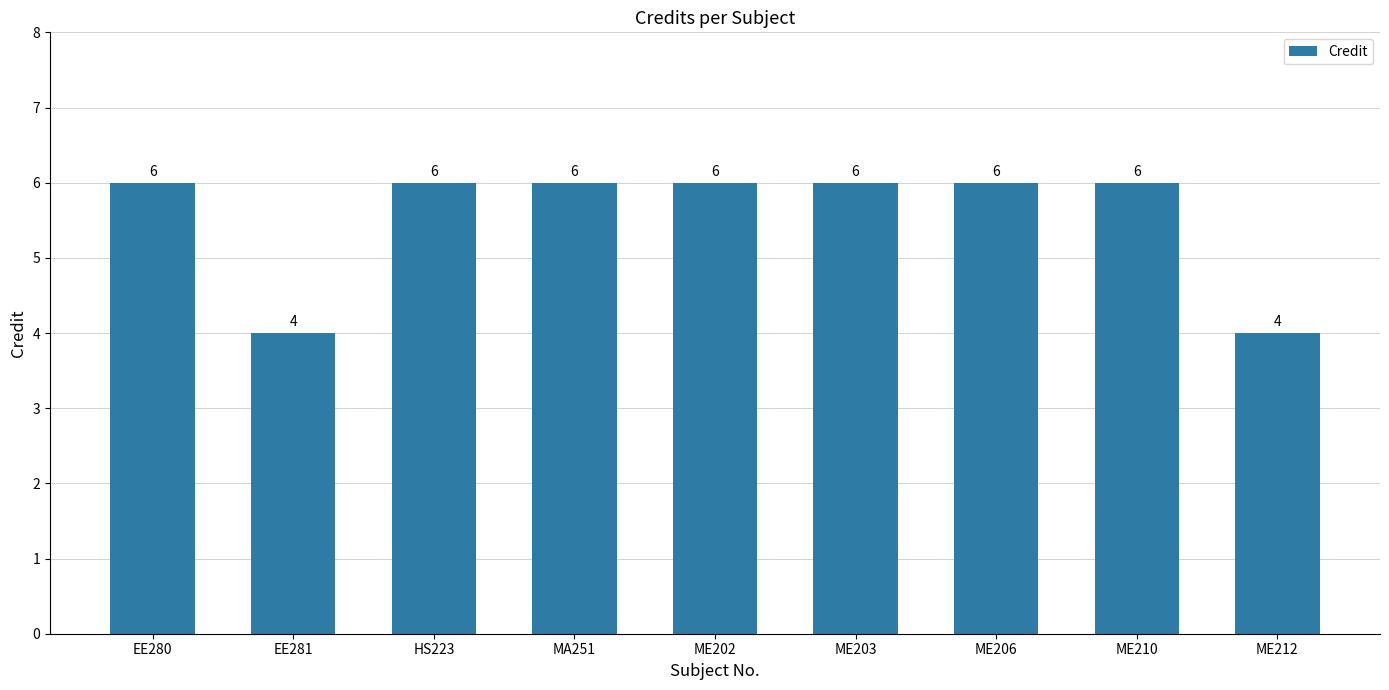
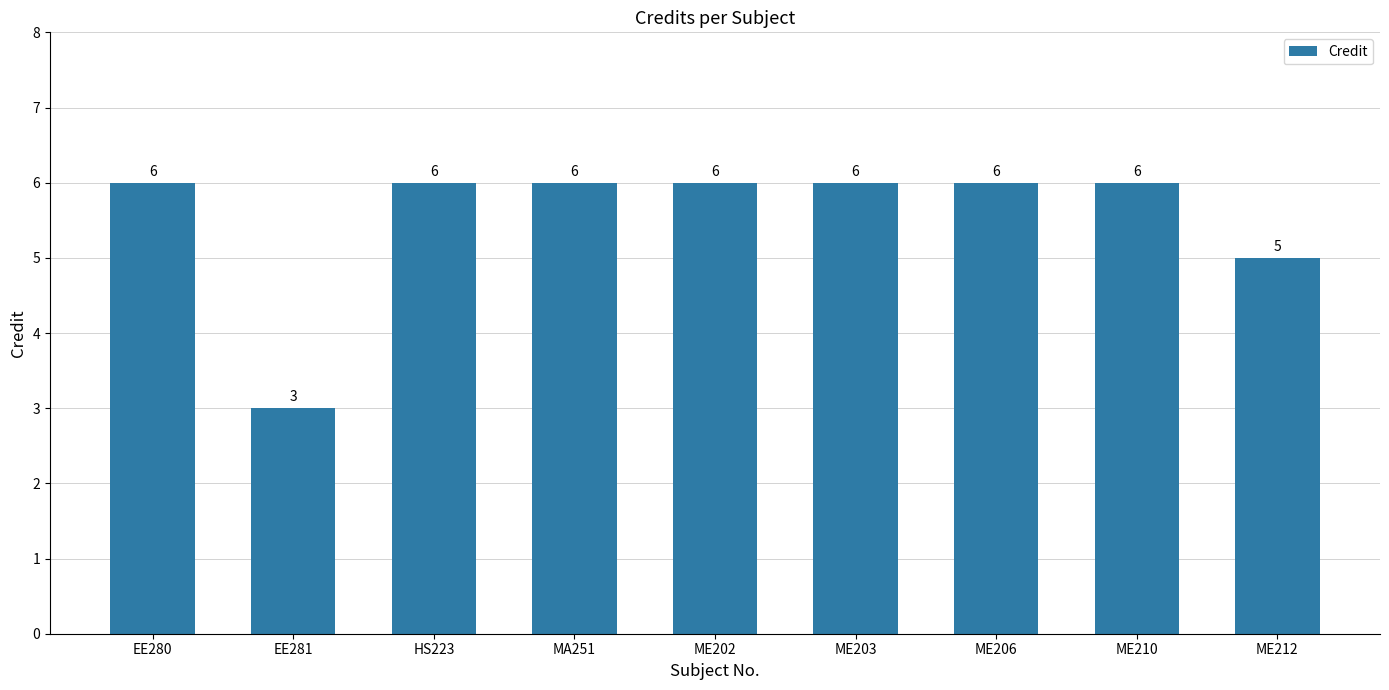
EE281: 4 -> 3
ME212: 4 -> 5
